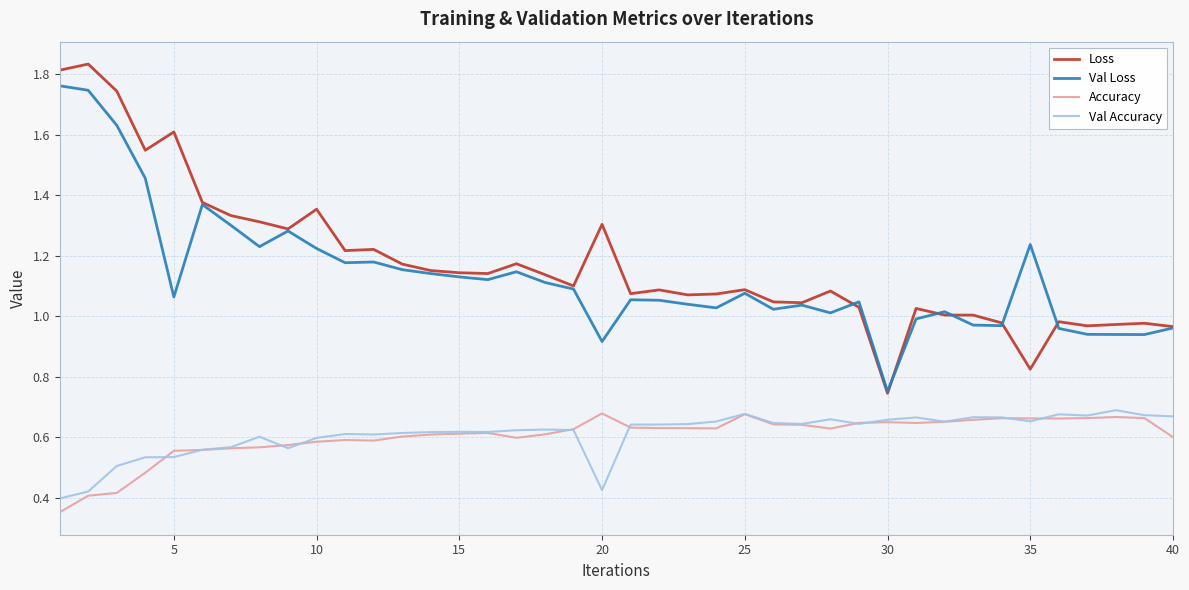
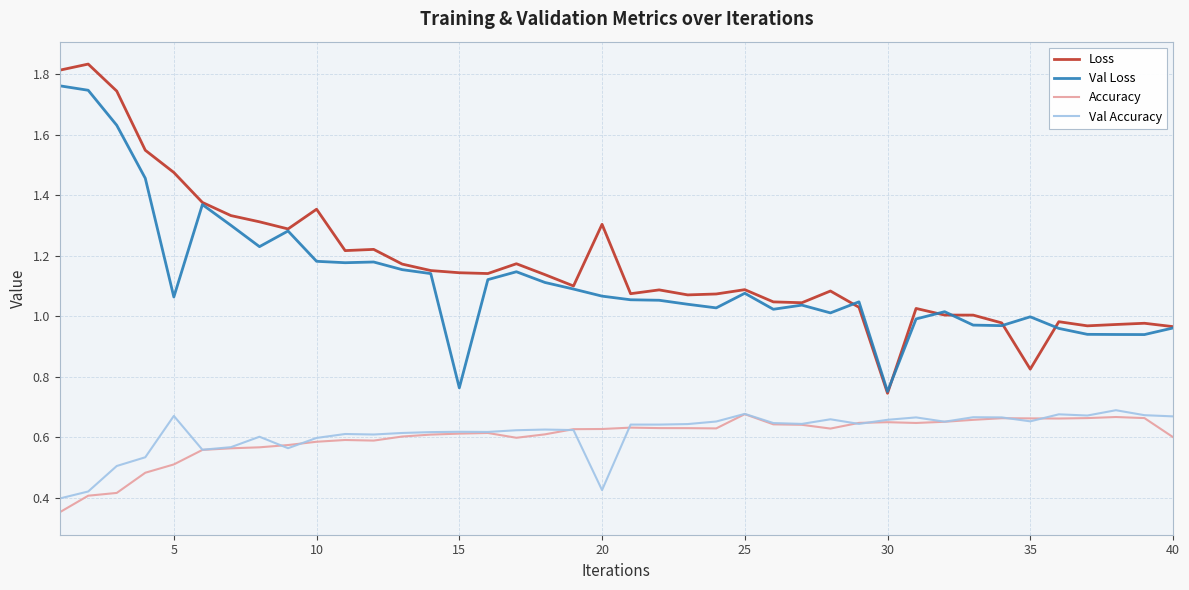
Loss, 5: 1.61 -> 1.48
Accuracy, 5: 0.55 -> 0.51
Val Accuracy, 5: 0.53 -> 0.67
Val Loss, 10: 1.22 -> 1.18
Val Loss, 15: 1.13 -> 0.76
Val Loss, 20: 0.92 -> 1.07
Accuracy, 20: 0.68 -> 0.63
Val Loss, 35: 1.24 -> 1.00
